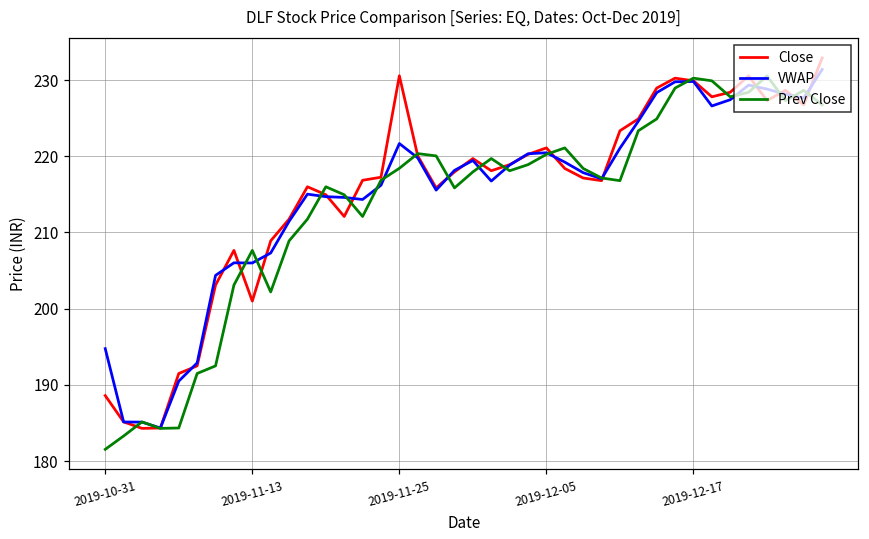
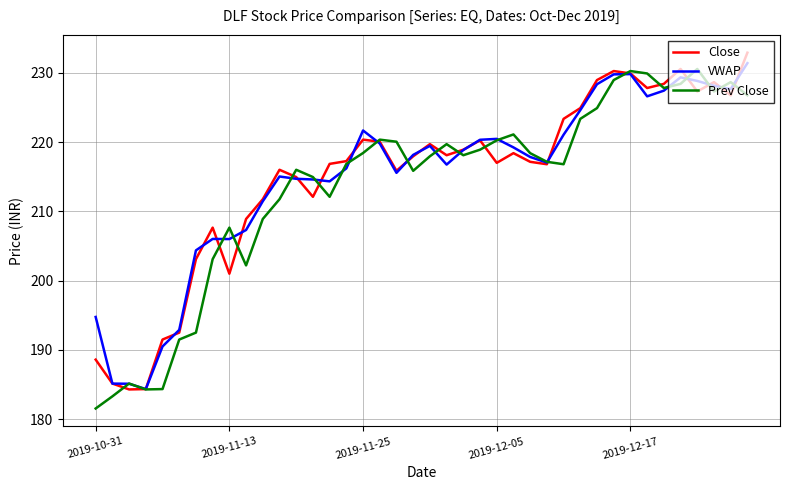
Close, 2019-11-25: 231 -> 220
Close, 2019-12-05: 221 -> 217
